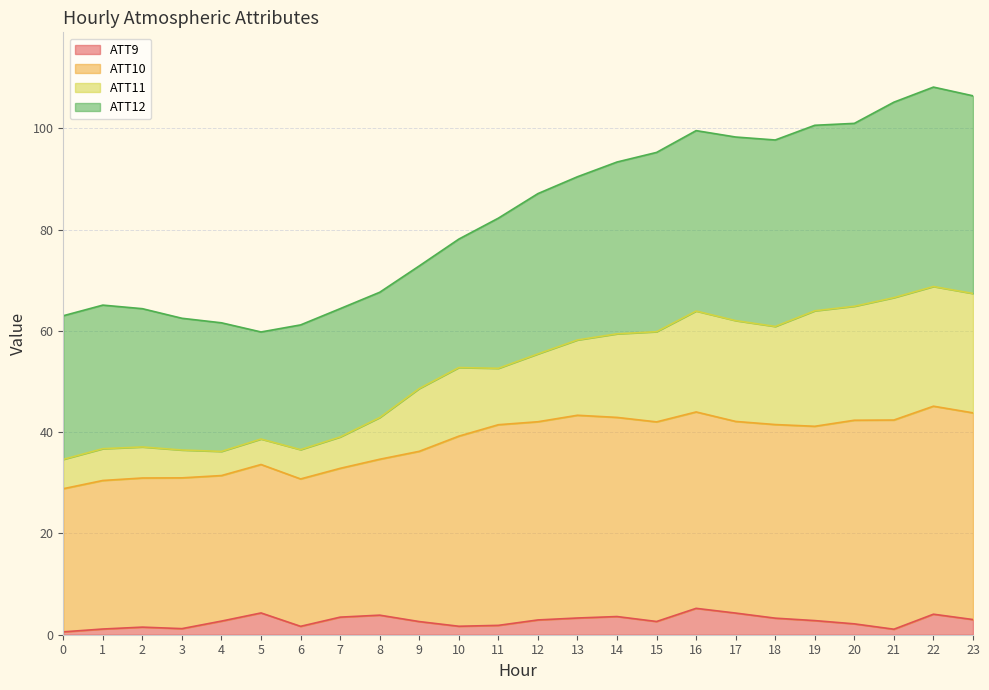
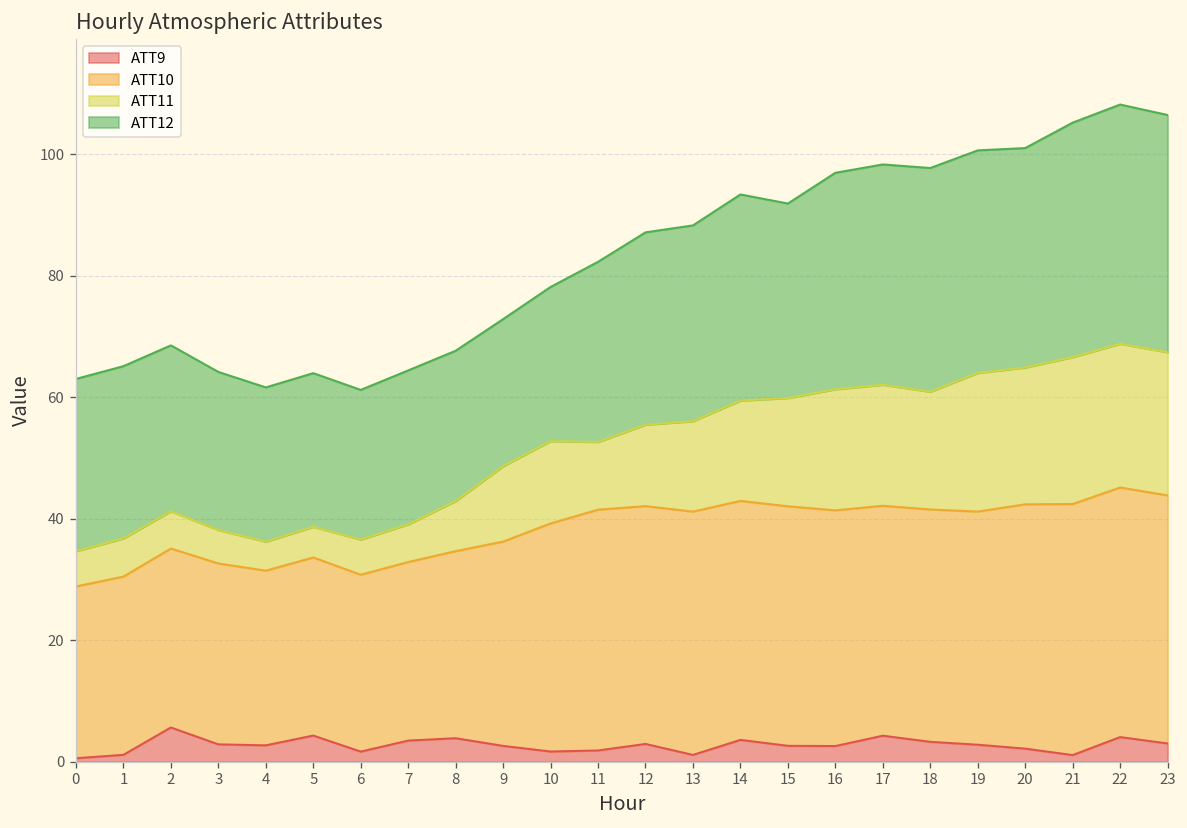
ATT9, 2: 1 -> 6
ATT9, 3: 1 -> 3
ATT12, 5: 21 -> 25
ATT9, 13: 3 -> 1
ATT12, 15: 35 -> 32
ATT9, 16: 5 -> 3
